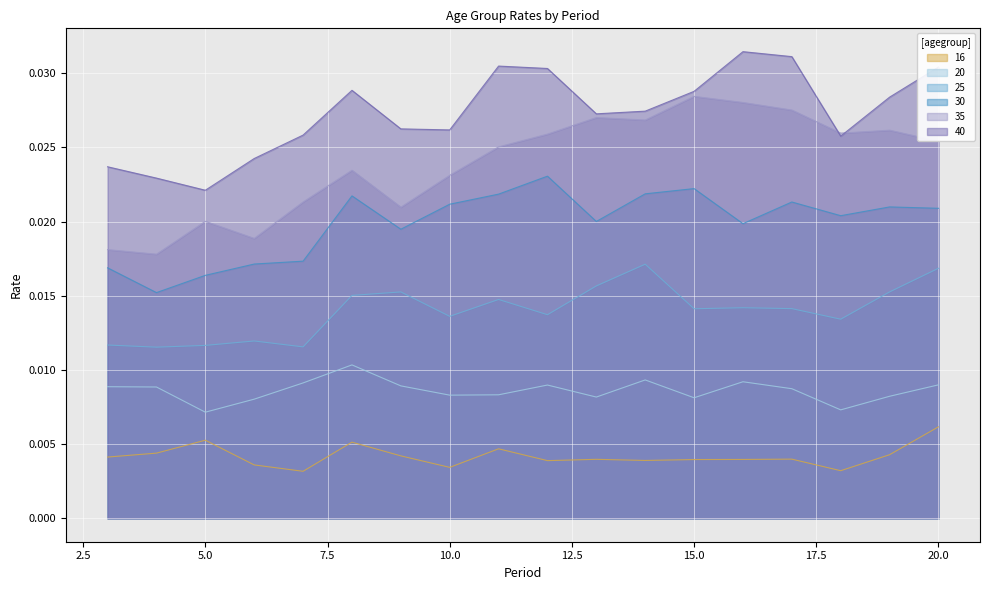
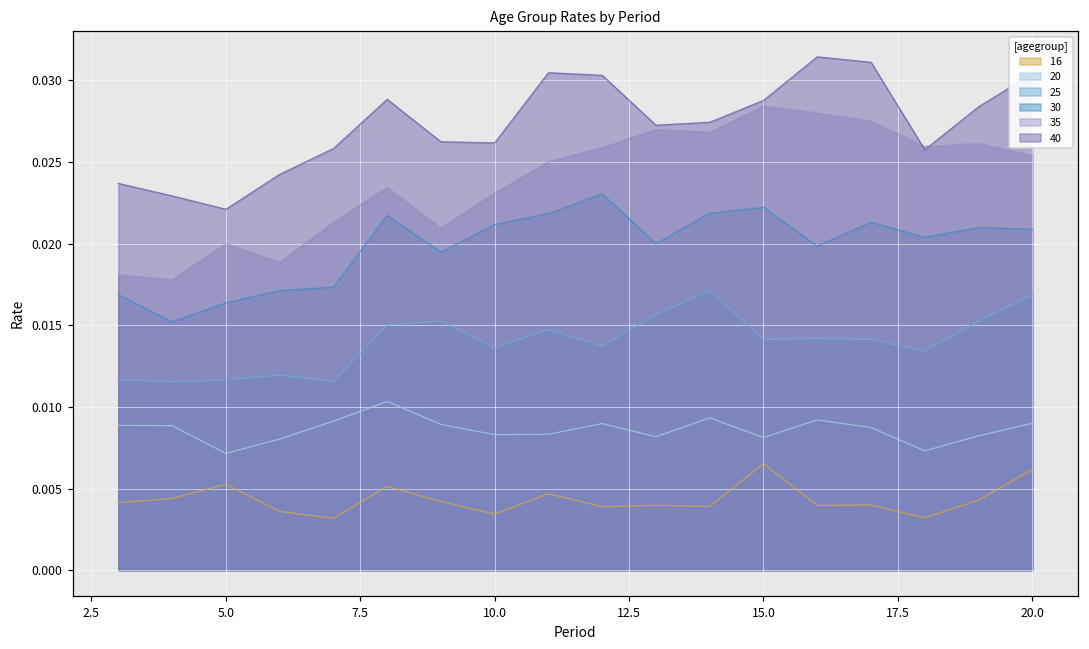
16, 15.0: 0.0040 -> 0.0065
